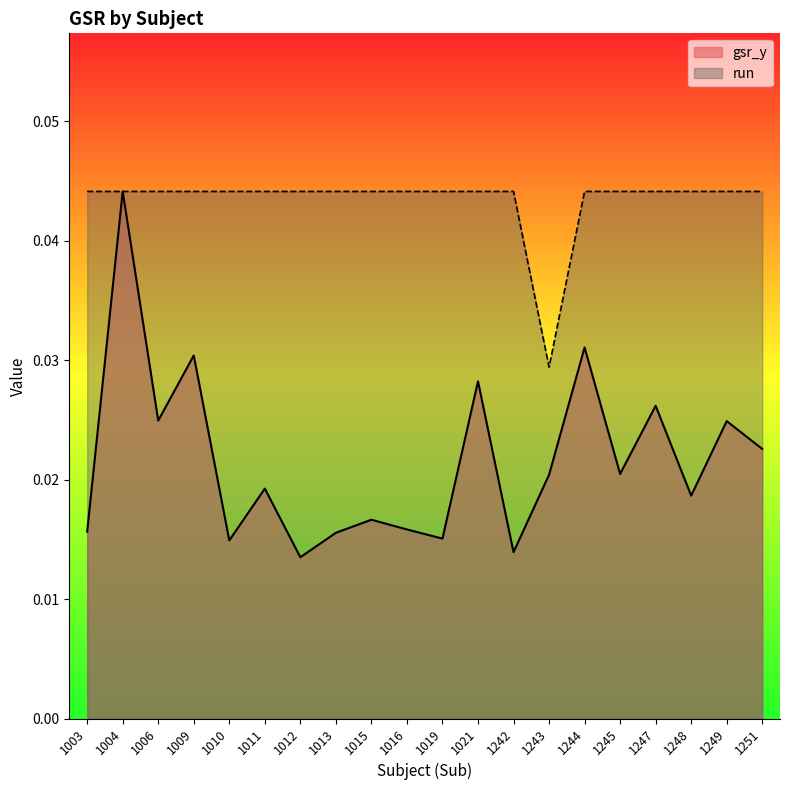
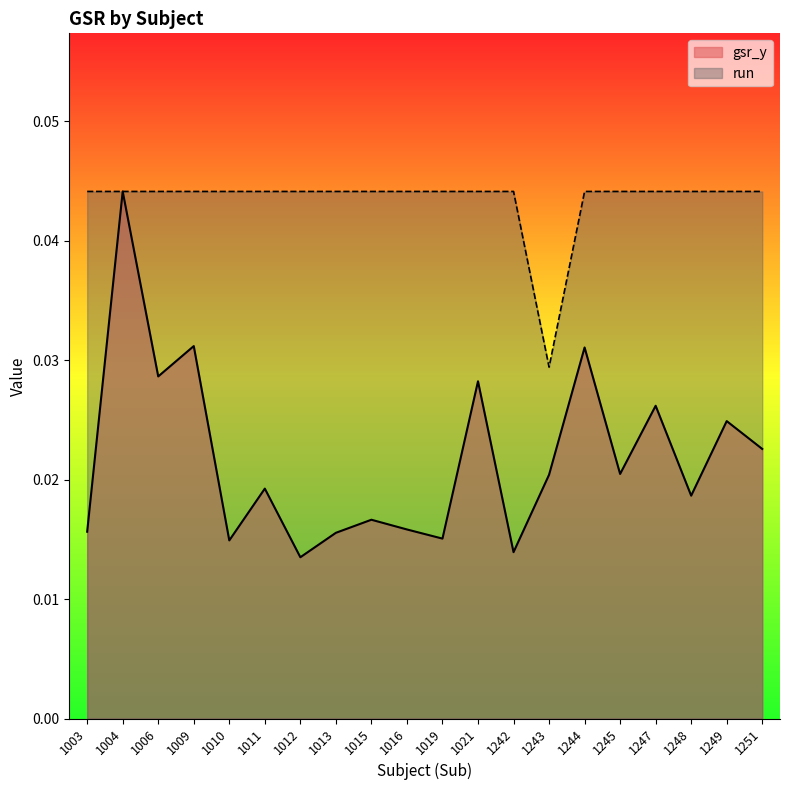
gsr_y, 1006: 0.0249 -> 0.0286
gsr_y, 1009: 0.0304 -> 0.0312
